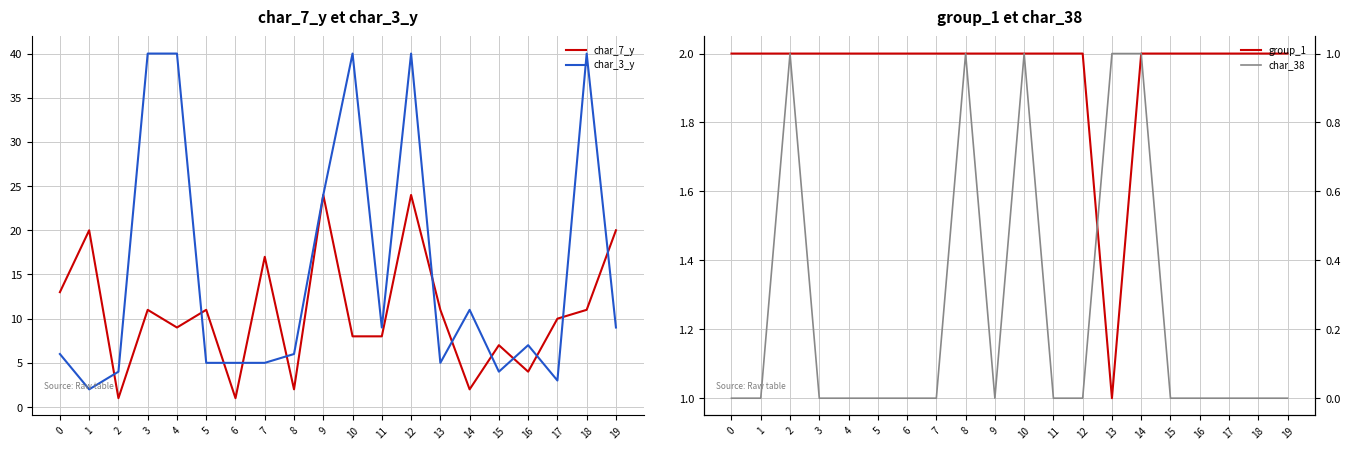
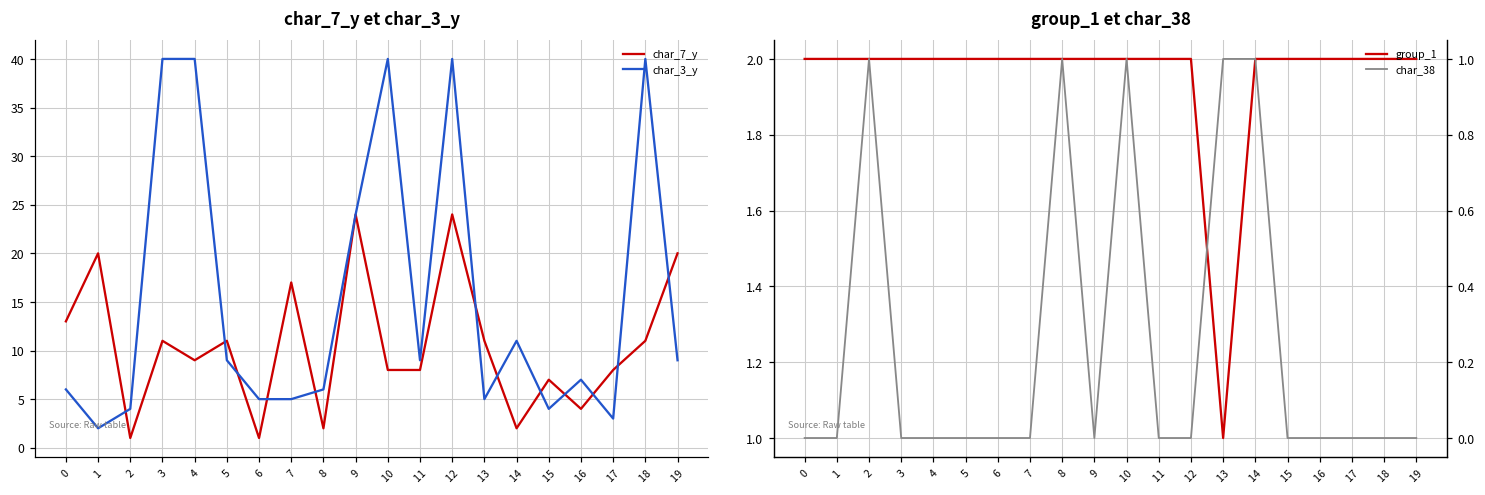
char_7_y et char_3_y, char_3_y, 5: 5 -> 9
char_7_y et char_3_y, char_7_y, 17: 10 -> 8
